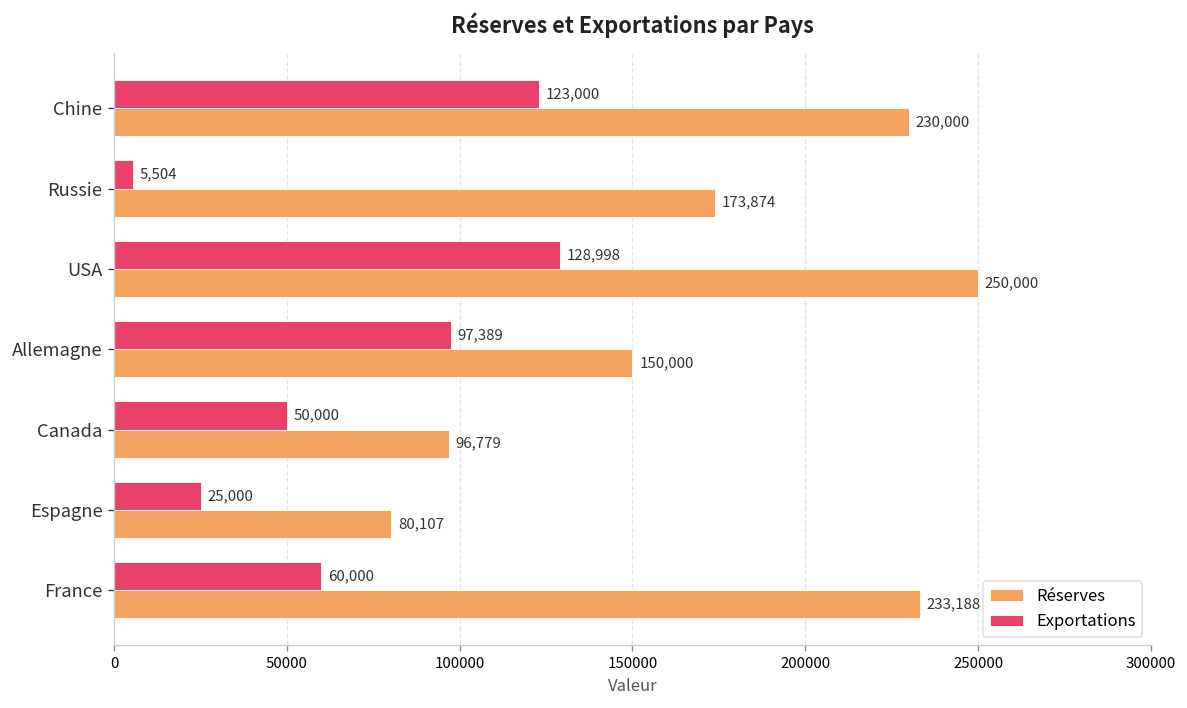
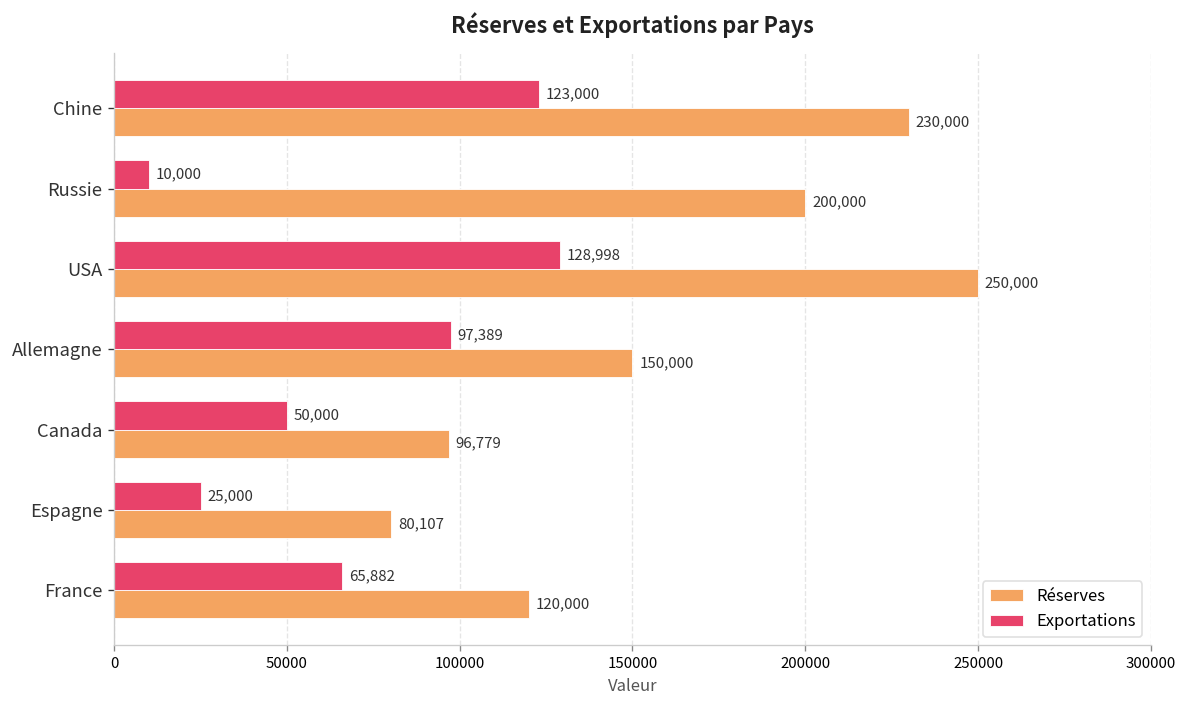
Exportations, Russie: 5,504 -> 10,000
Réserves, Russie: 173,874 -> 200,000
Exportations, France: 60,000 -> 65,882
Réserves, France: 233,188 -> 120,000
